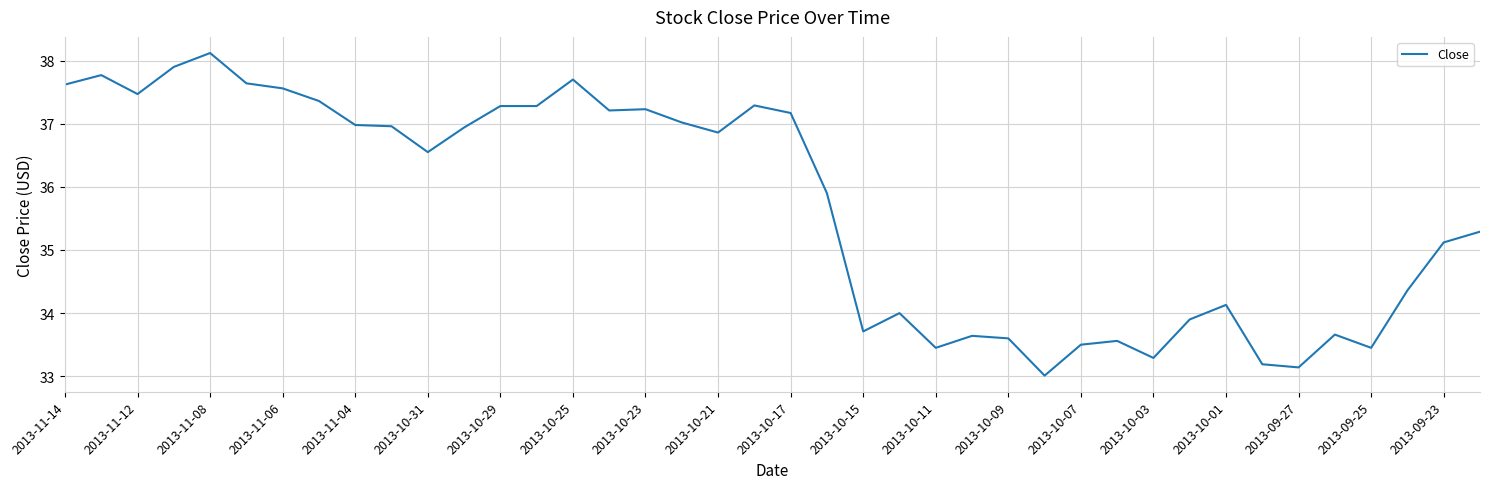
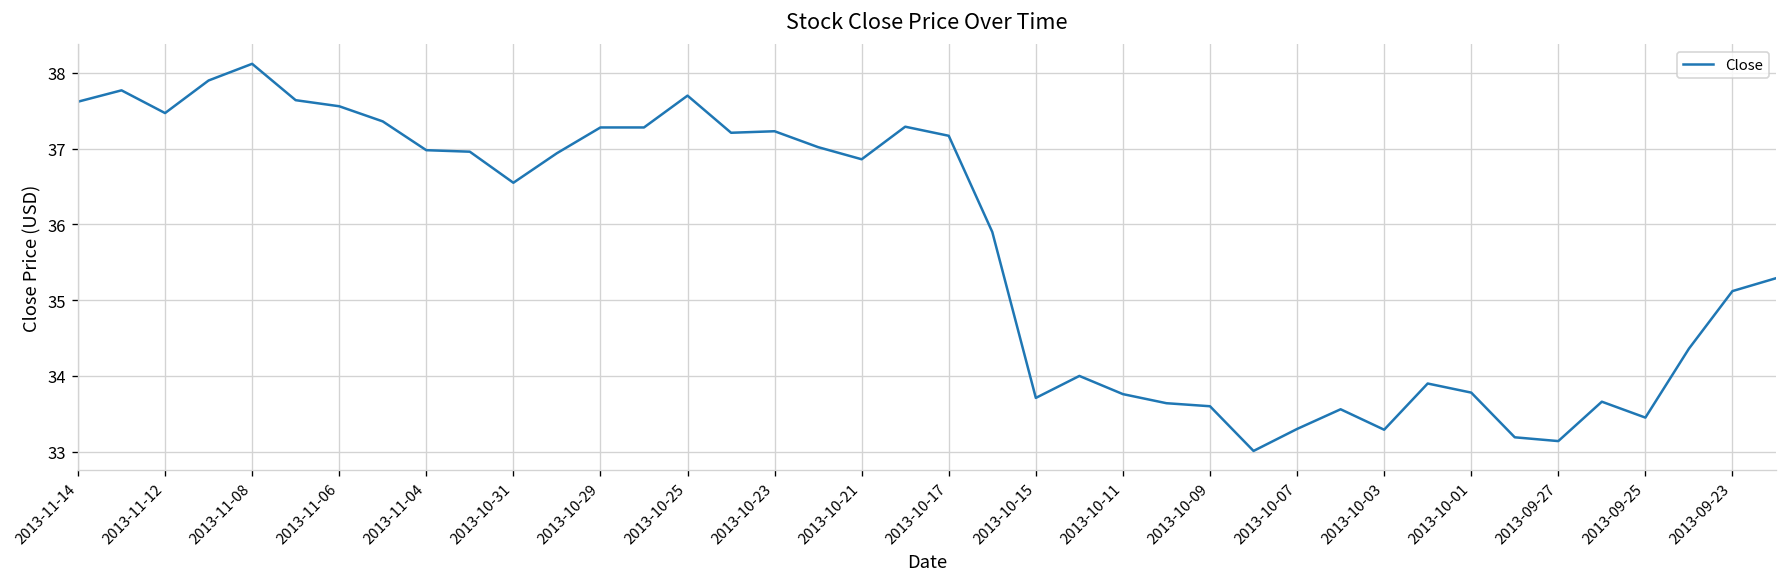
2013-10-11: 33.5 -> 33.8
2013-10-07: 33.5 -> 33.3
2013-10-01: 34.1 -> 33.8
